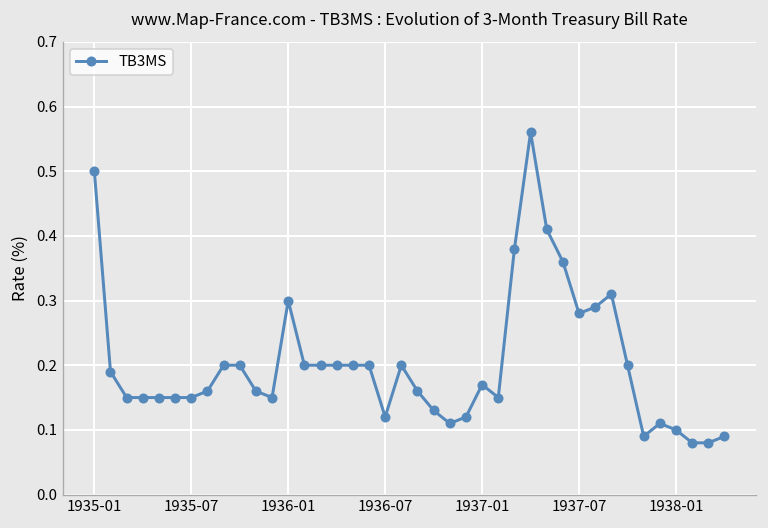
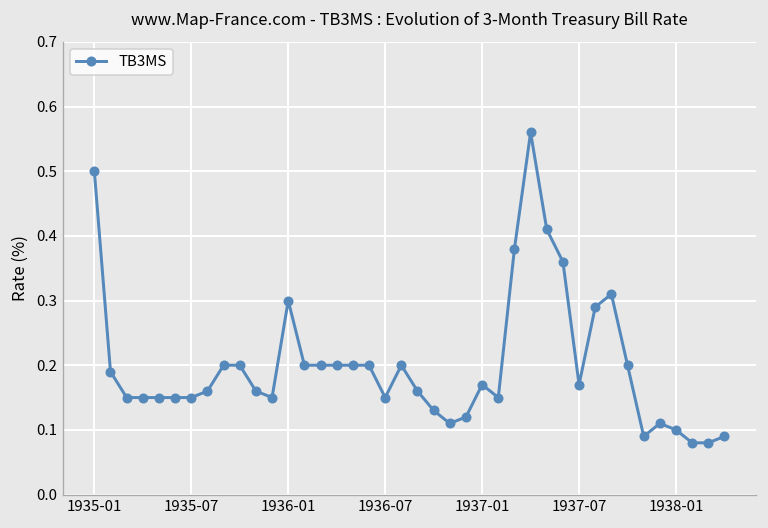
1936-07: 0.12 -> 0.15
1937-07: 0.28 -> 0.17
